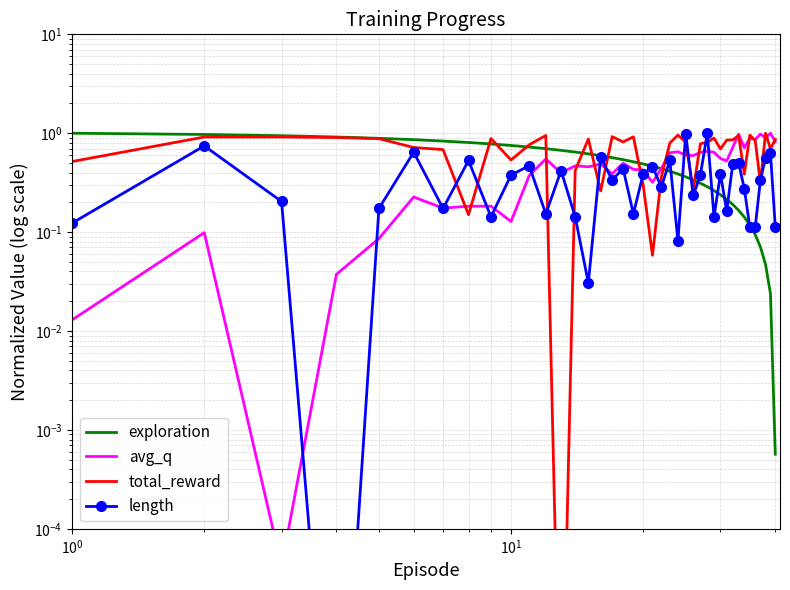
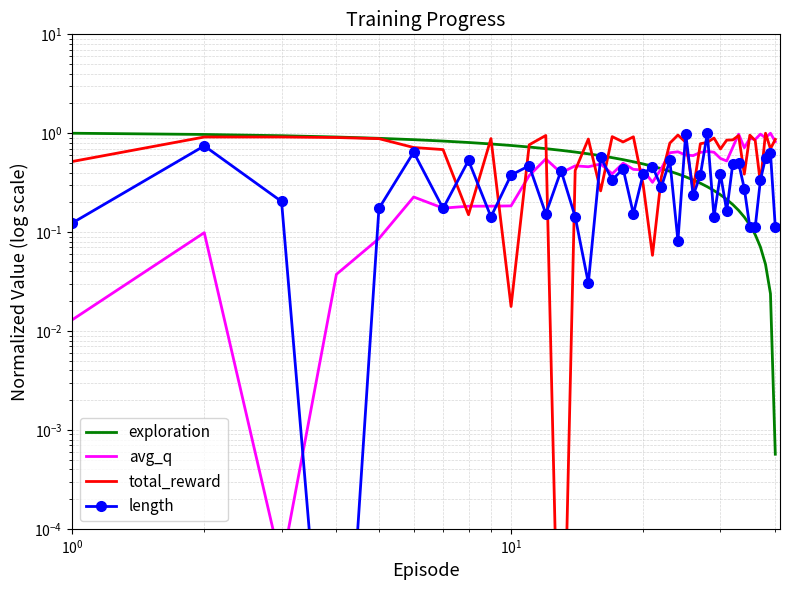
avg_q, 10^1: 0.13 -> 0.18
total_reward, 10^1: 0.5 -> 0.018
